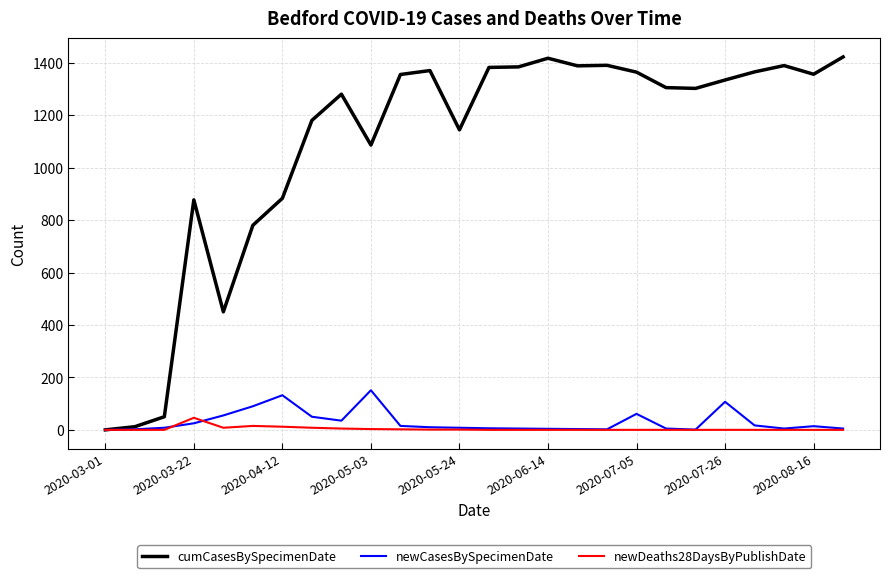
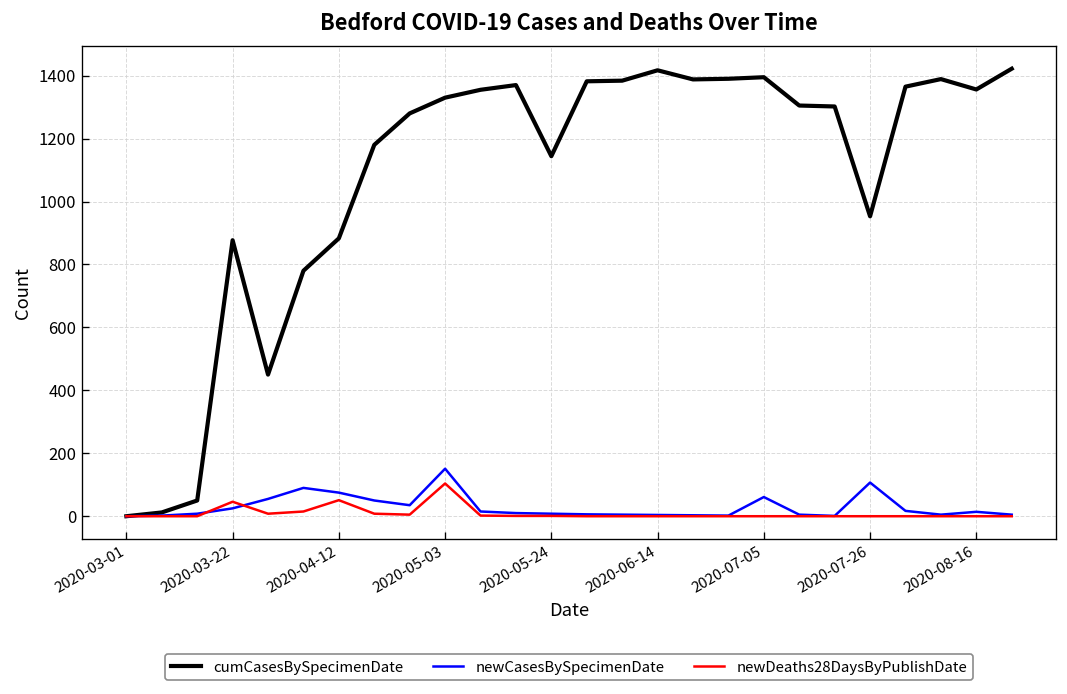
newCasesBySpecimenDate, 2020-04-12: 130 -> 80
newDeaths28DaysByPublishDate, 2020-04-12: 10 -> 50
cumCasesBySpecimenDate, 2020-05-03: 1090 -> 1330
newDeaths28DaysByPublishDate, 2020-05-03: 0 -> 100
cumCasesBySpecimenDate, 2020-07-05: 1360 -> 1400
cumCasesBySpecimenDate, 2020-07-26: 1330 -> 950
